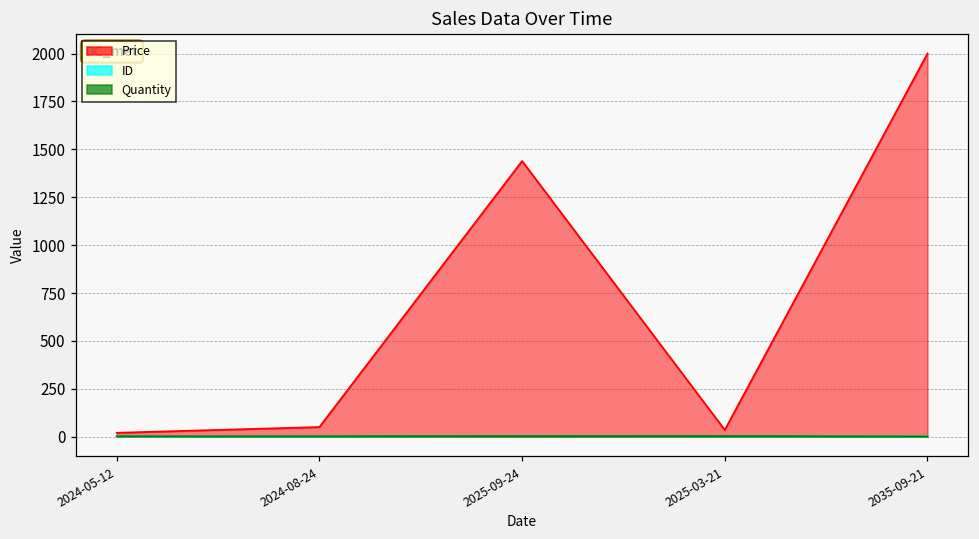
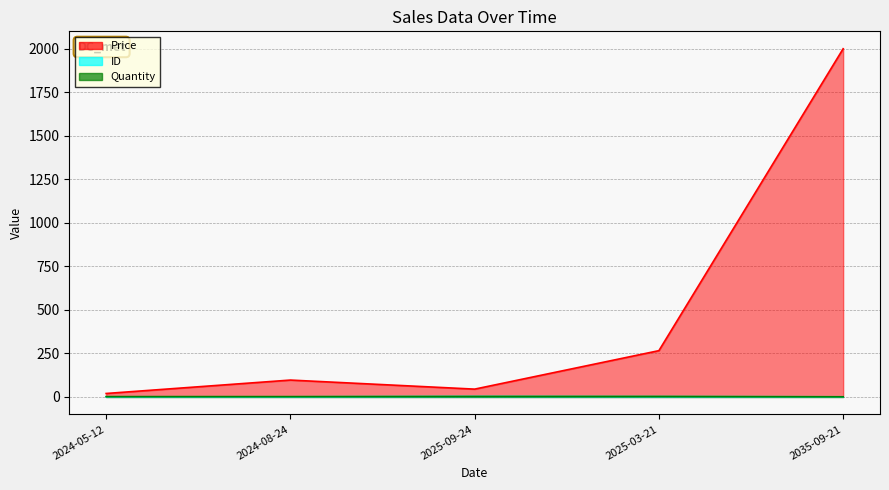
Price, 2024-08-24: 50 -> 100
Price, 2025-09-24: 1440 -> 50
Price, 2025-03-21: 40 -> 270
